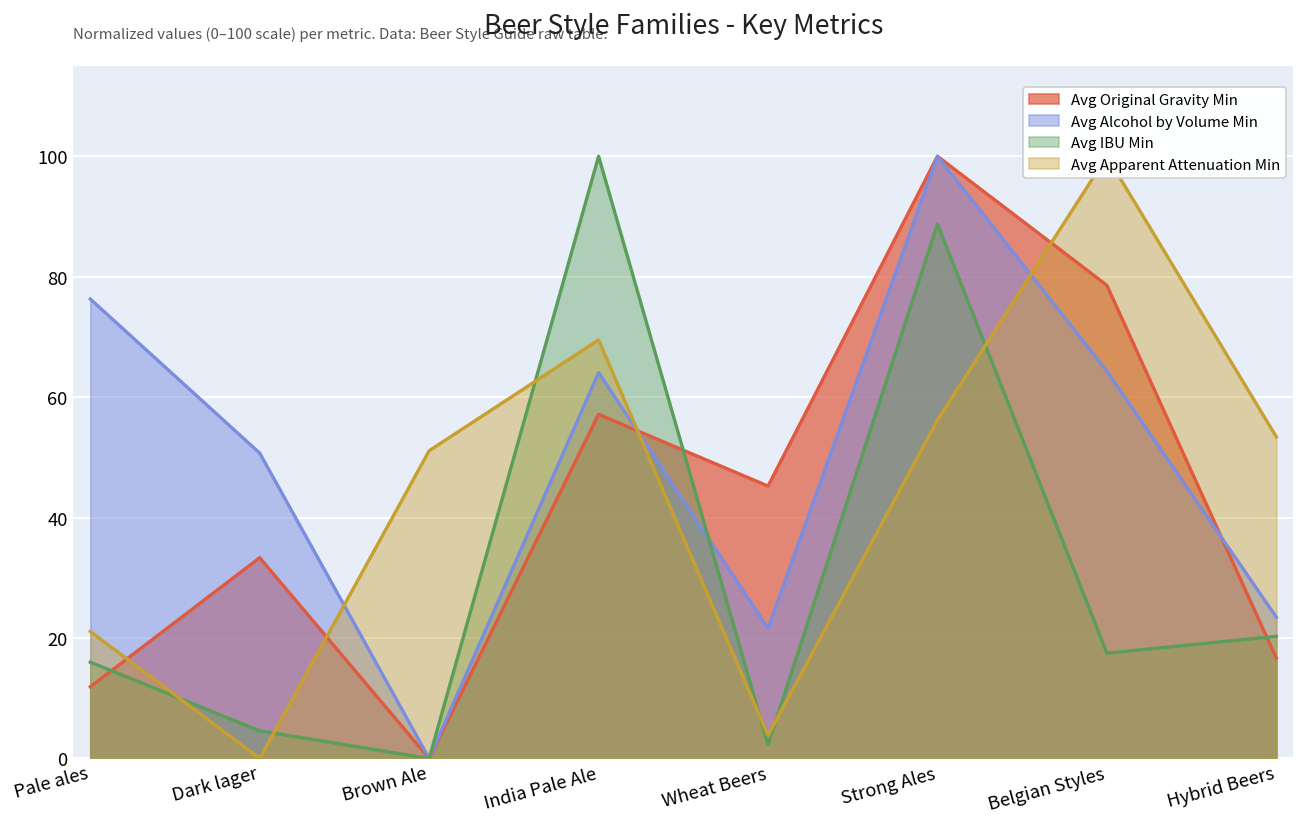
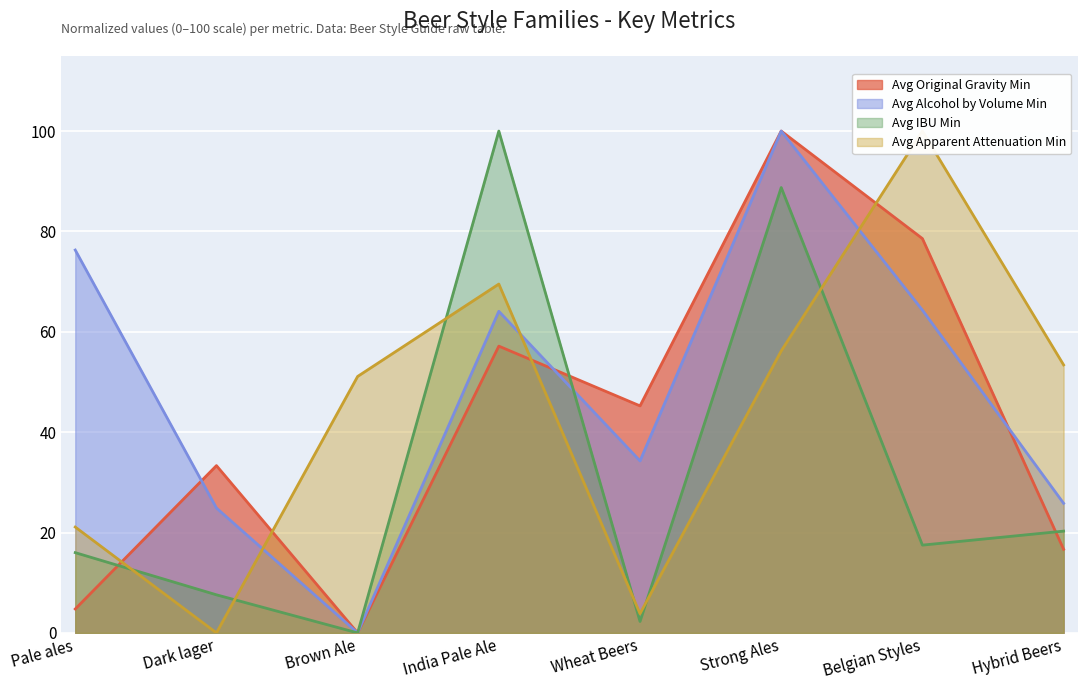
Avg Original Gravity Min, Pale ales: 12 -> 5
Avg Alcohol by Volume Min, Dark lager: 51 -> 25
Avg IBU Min, Dark lager: 5 -> 8
Avg Alcohol by Volume Min, Wheat Beers: 22 -> 34
Avg Alcohol by Volume Min, Hybrid Beers: 23 -> 26
